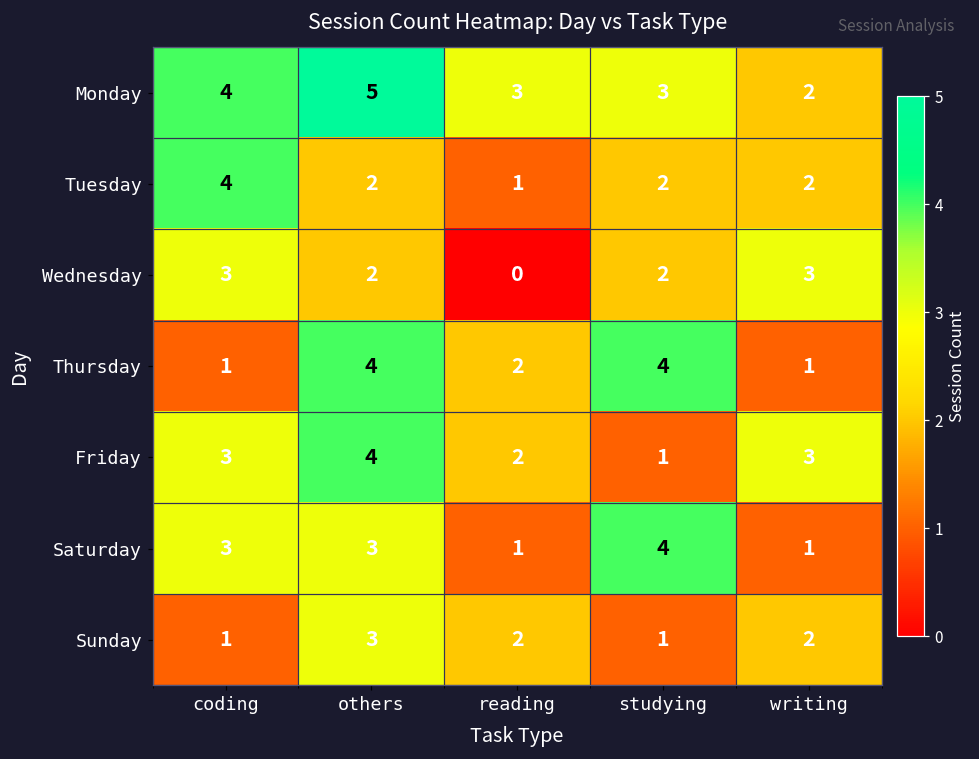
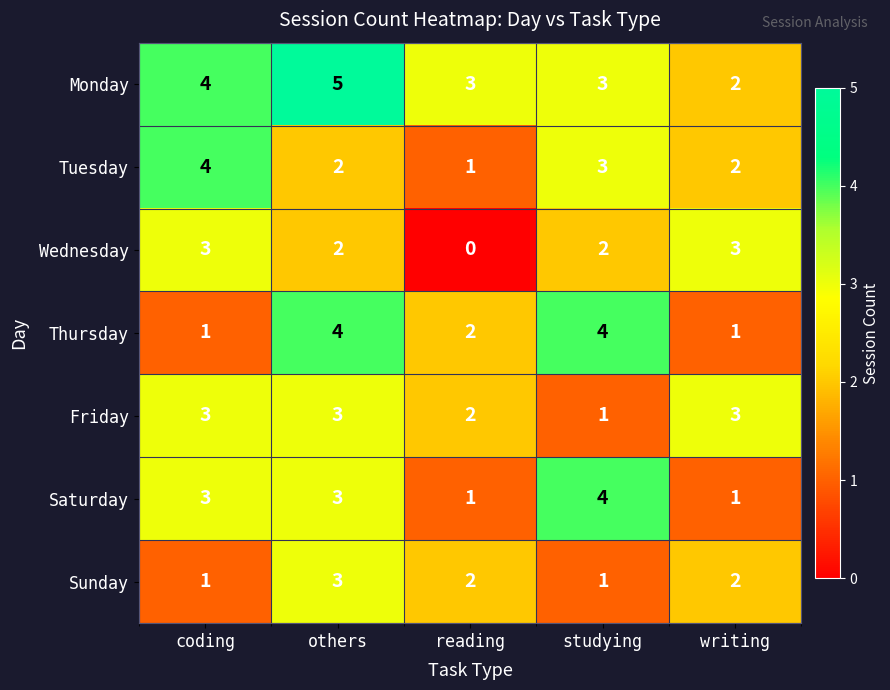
Tuesday, studying: 2 -> 3
Friday, others: 4 -> 3
